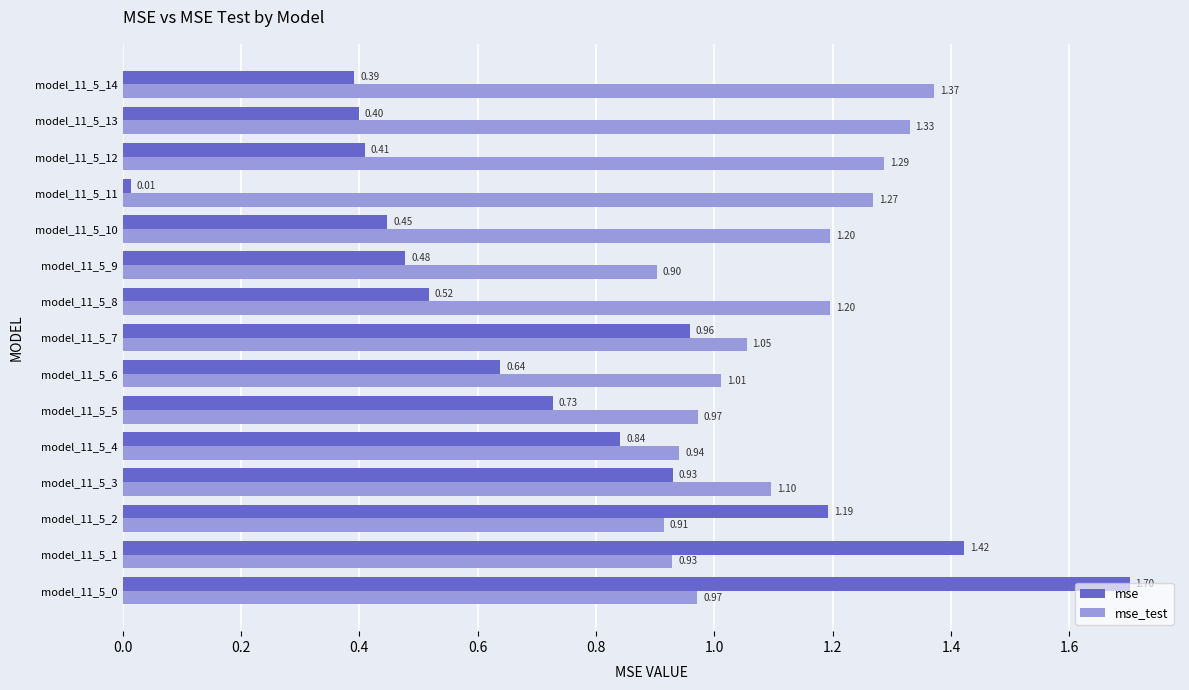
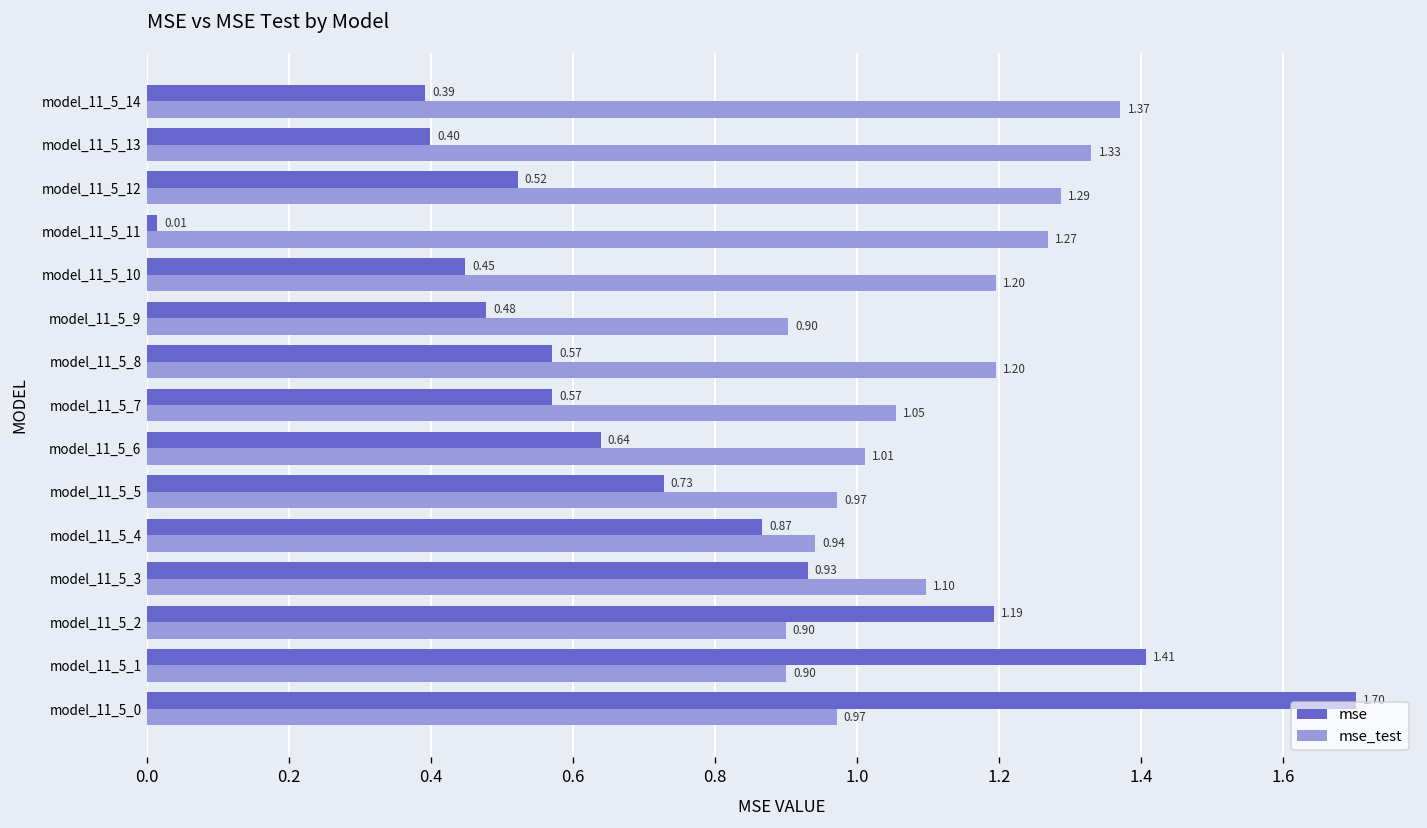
mse, model_11_5_12: 0.41 -> 0.52
mse, model_11_5_8: 0.52 -> 0.57
mse, model_11_5_7: 0.96 -> 0.57
mse, model_11_5_4: 0.84 -> 0.87
mse_test, model_11_5_2: 0.91 -> 0.90
mse, model_11_5_1: 1.42 -> 1.41
mse_test, model_11_5_1: 0.93 -> 0.90
